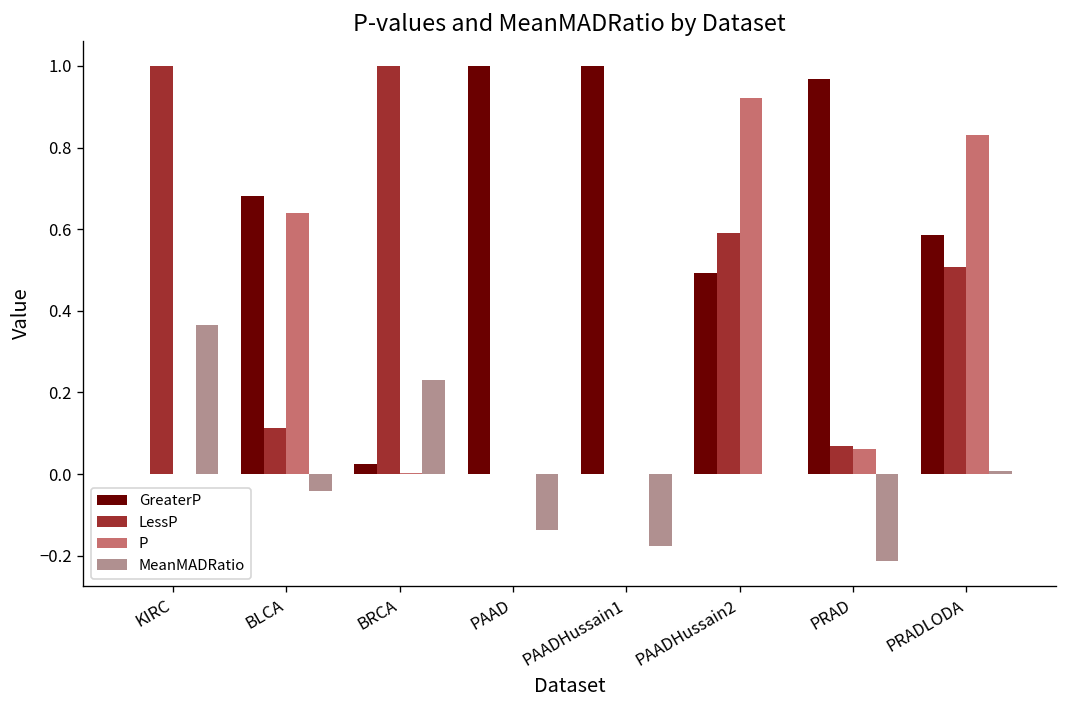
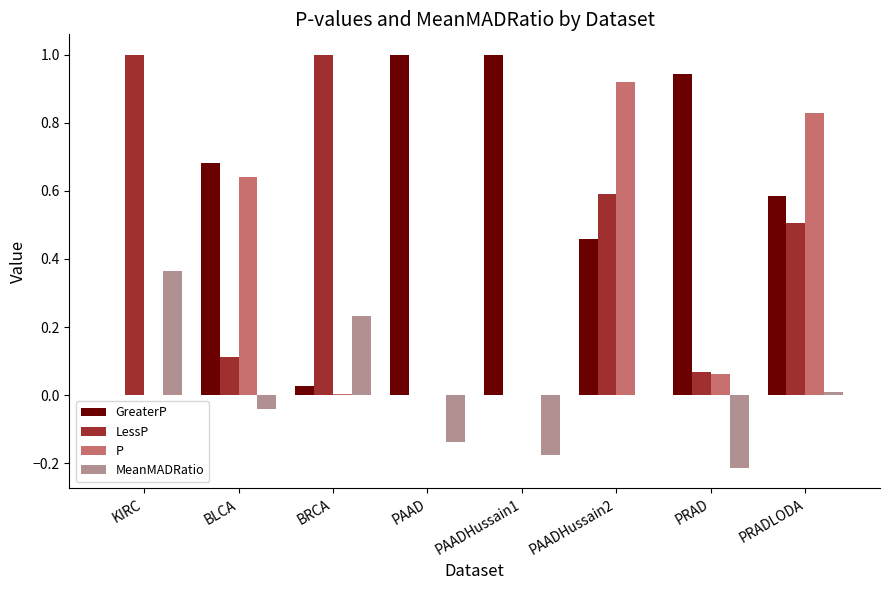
GreaterP, PAADHussain2: 0.49 -> 0.46
GreaterP, PRAD: 0.97 -> 0.94
